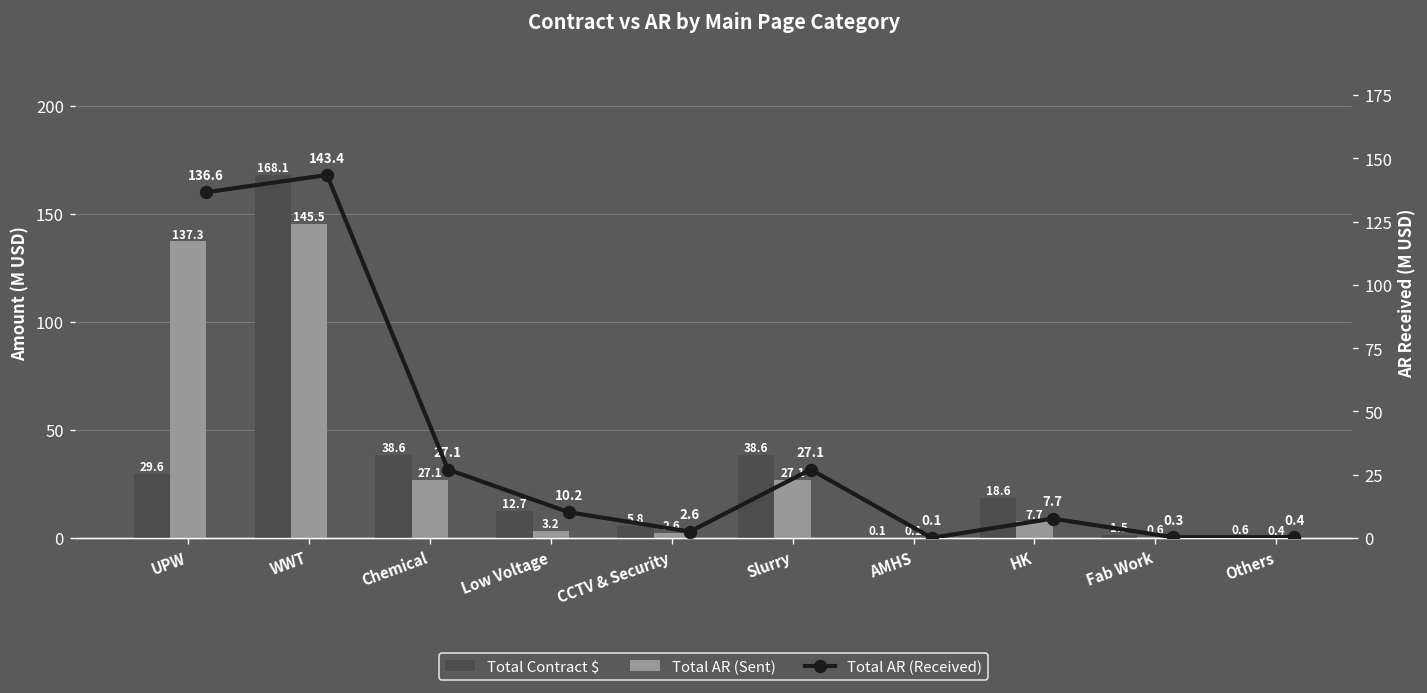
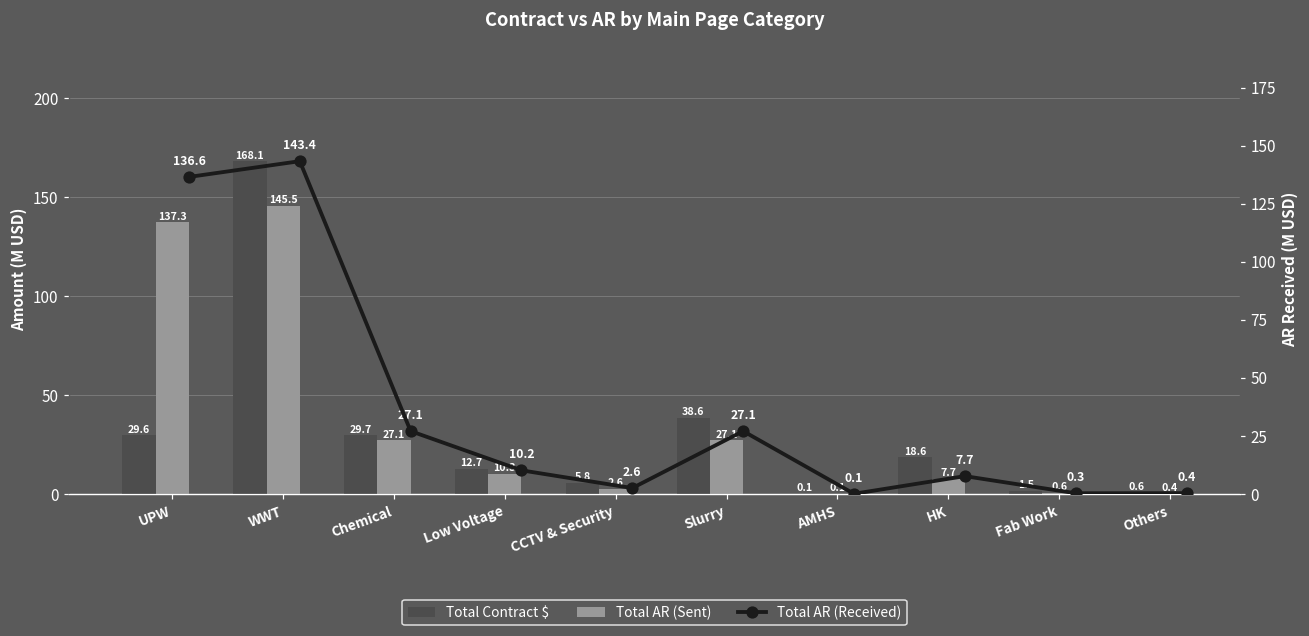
Total Contract $, Chemical: 38.6 -> 29.7
Total AR (Sent), Low Voltage: 3.2 -> 10.3
